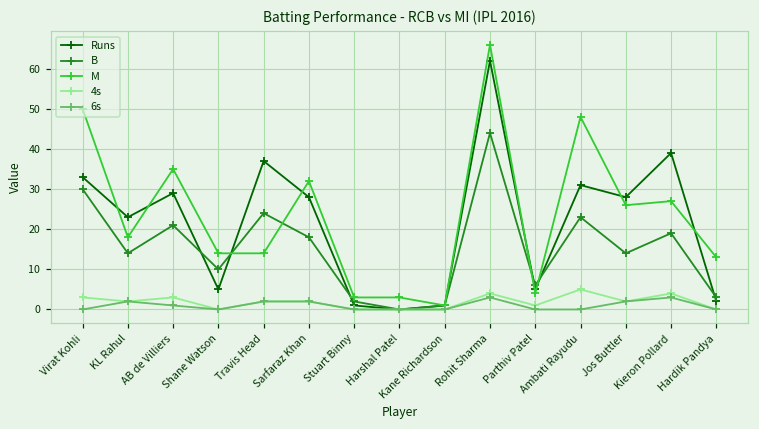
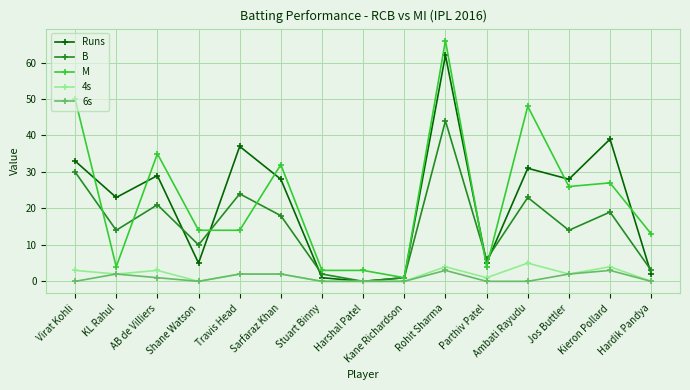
M, KL Rahul: 18 -> 4
